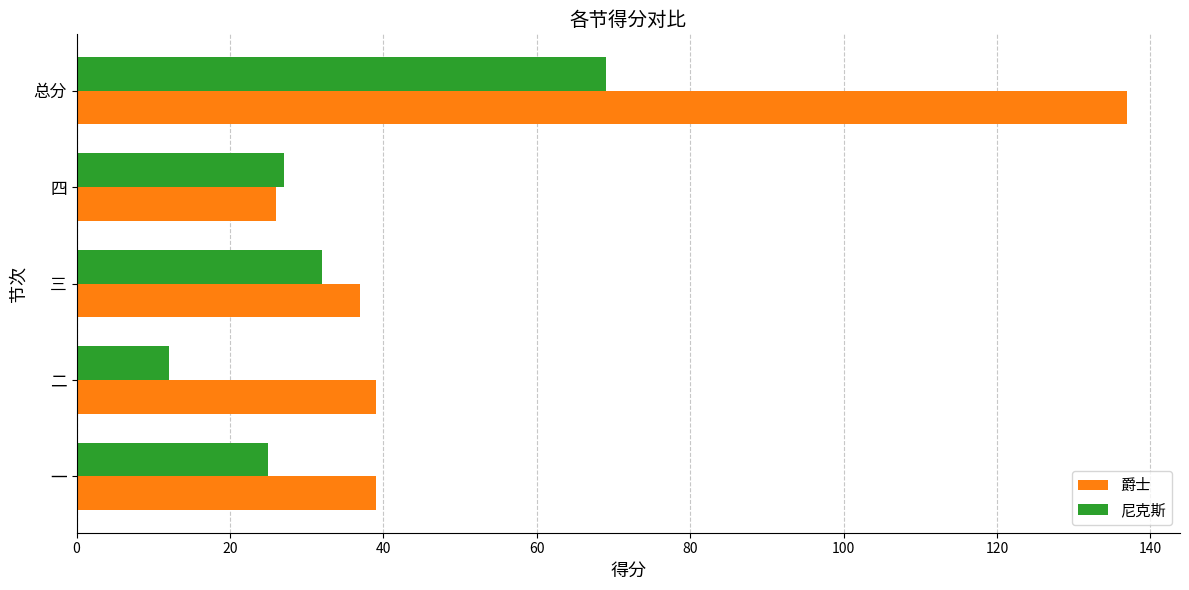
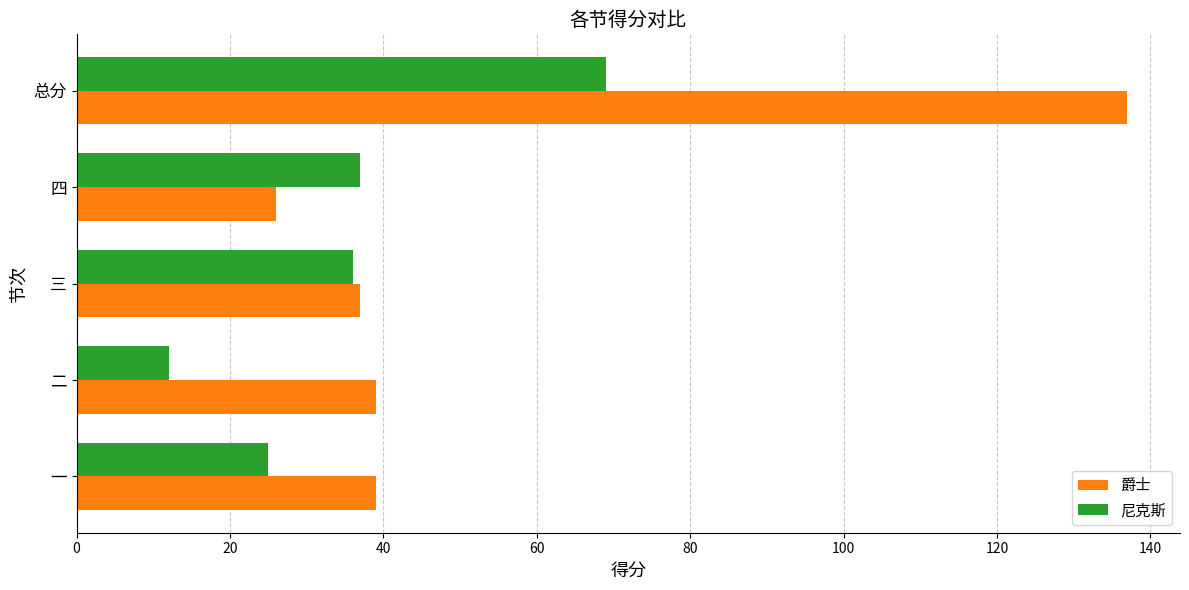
尼克斯, 四: 27 -> 37
尼克斯, 三: 32 -> 36
